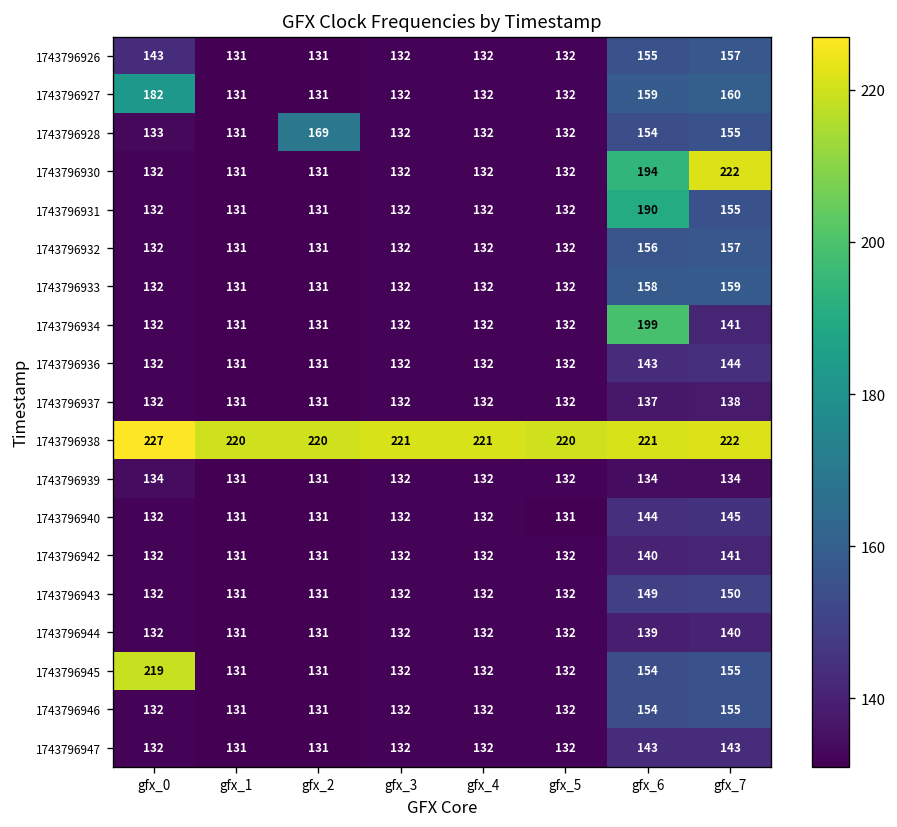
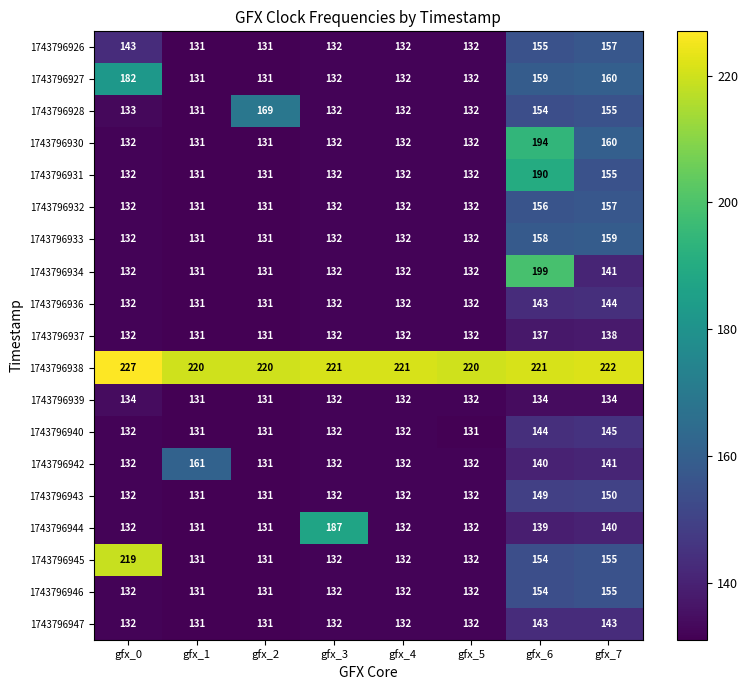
1743796930, gfx_7: 222 -> 160
1743796942, gfx_1: 131 -> 161
1743796944, gfx_3: 132 -> 187
